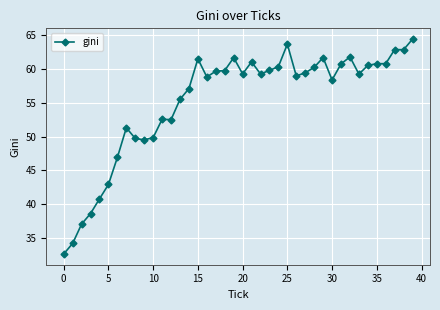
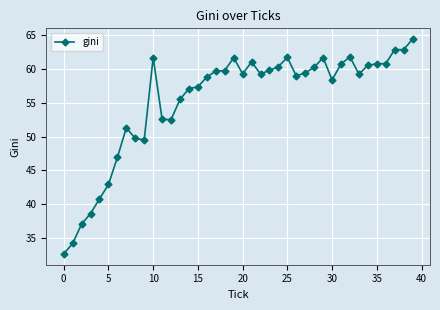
10: 50 -> 62
15: 61 -> 57
25: 64 -> 62
